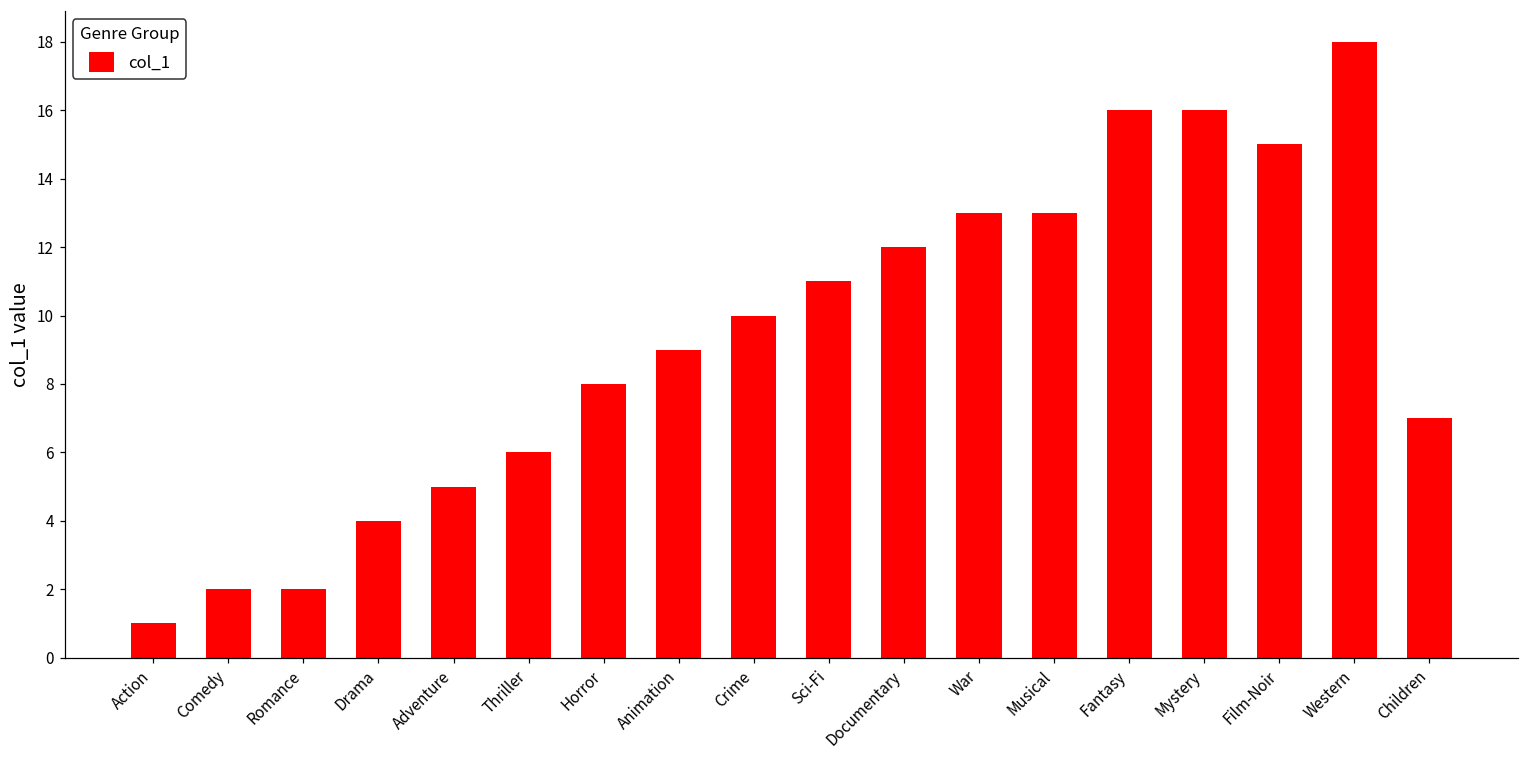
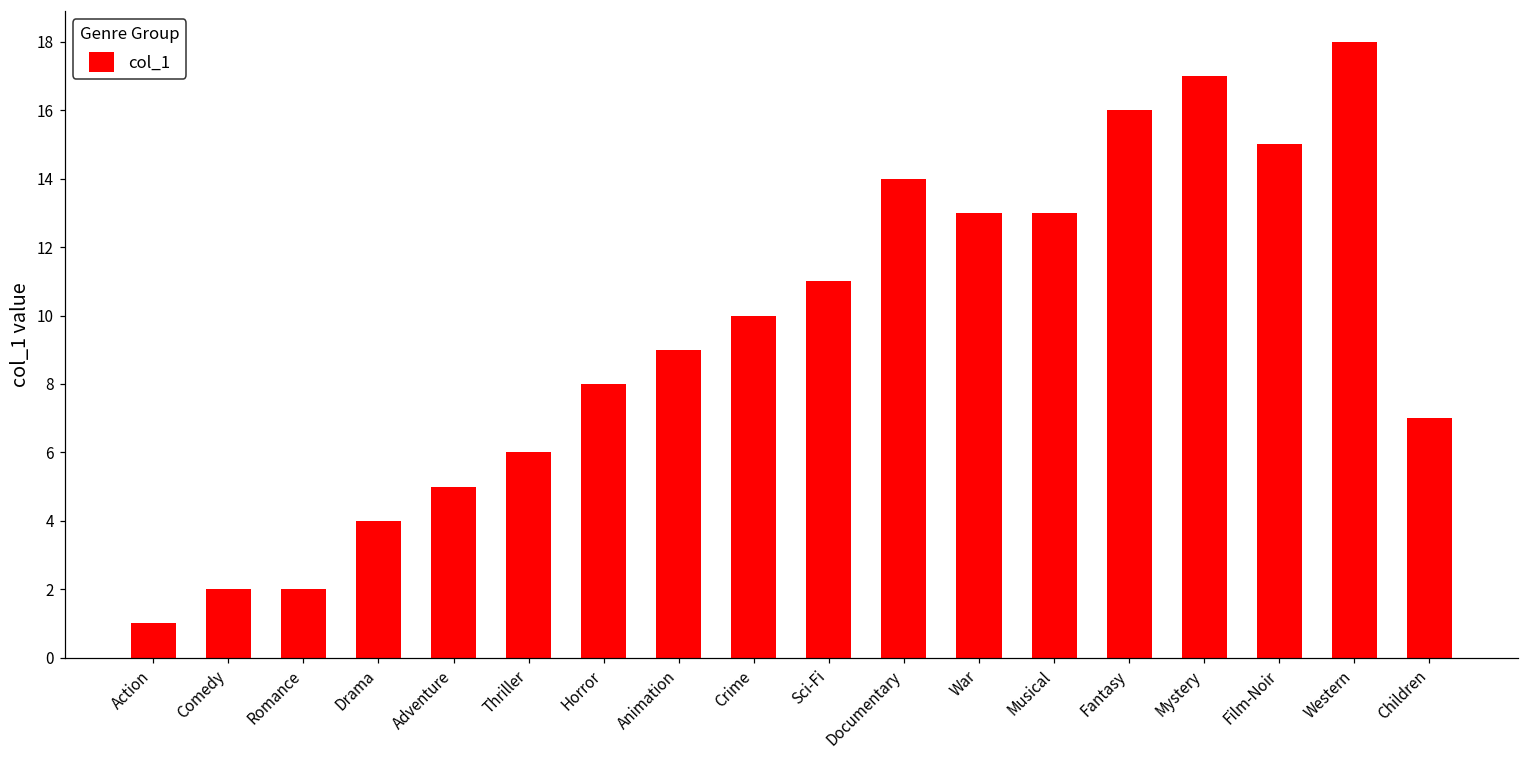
Documentary: 12 -> 14
Mystery: 16 -> 17
